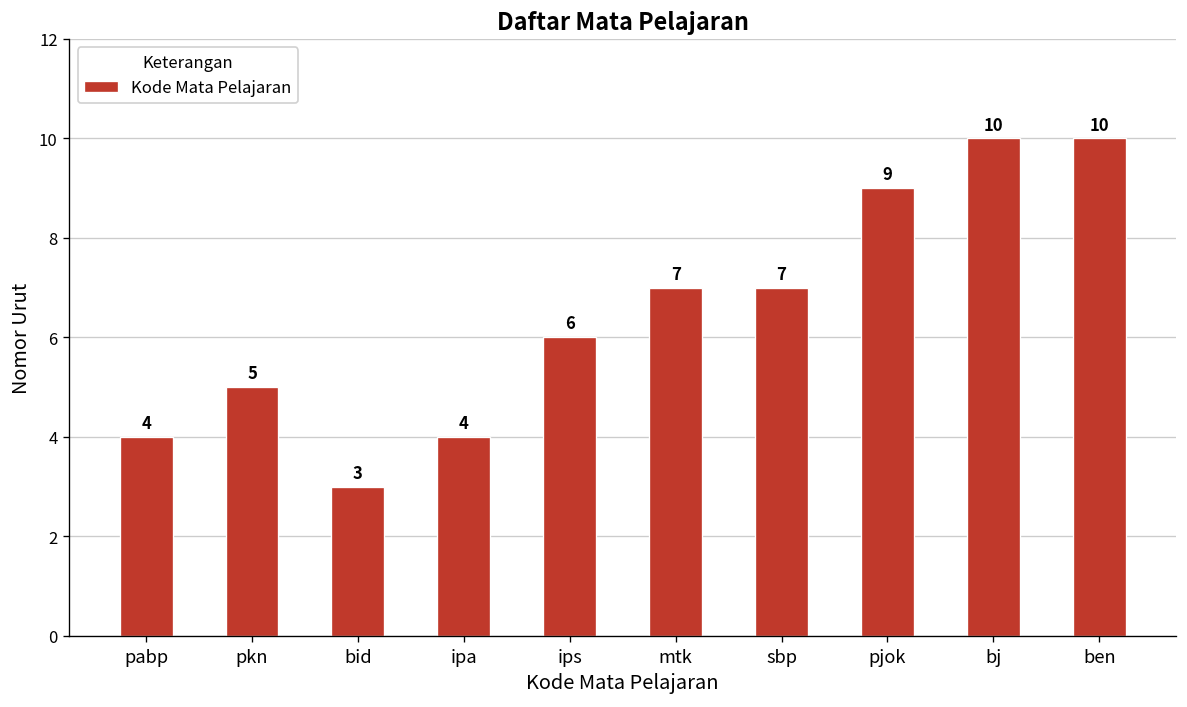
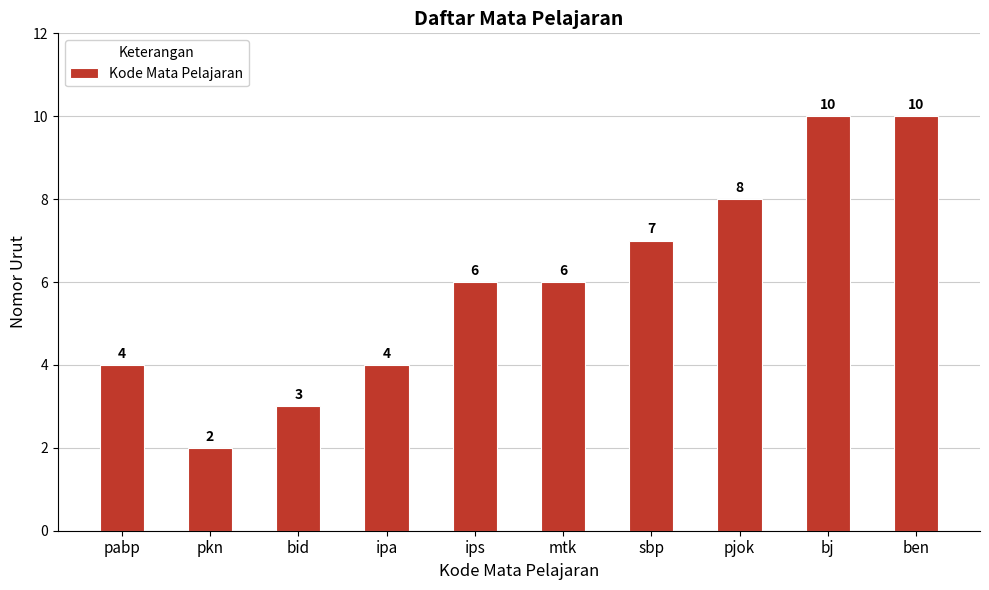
pkn: 5 -> 2
mtk: 7 -> 6
pjok: 9 -> 8
